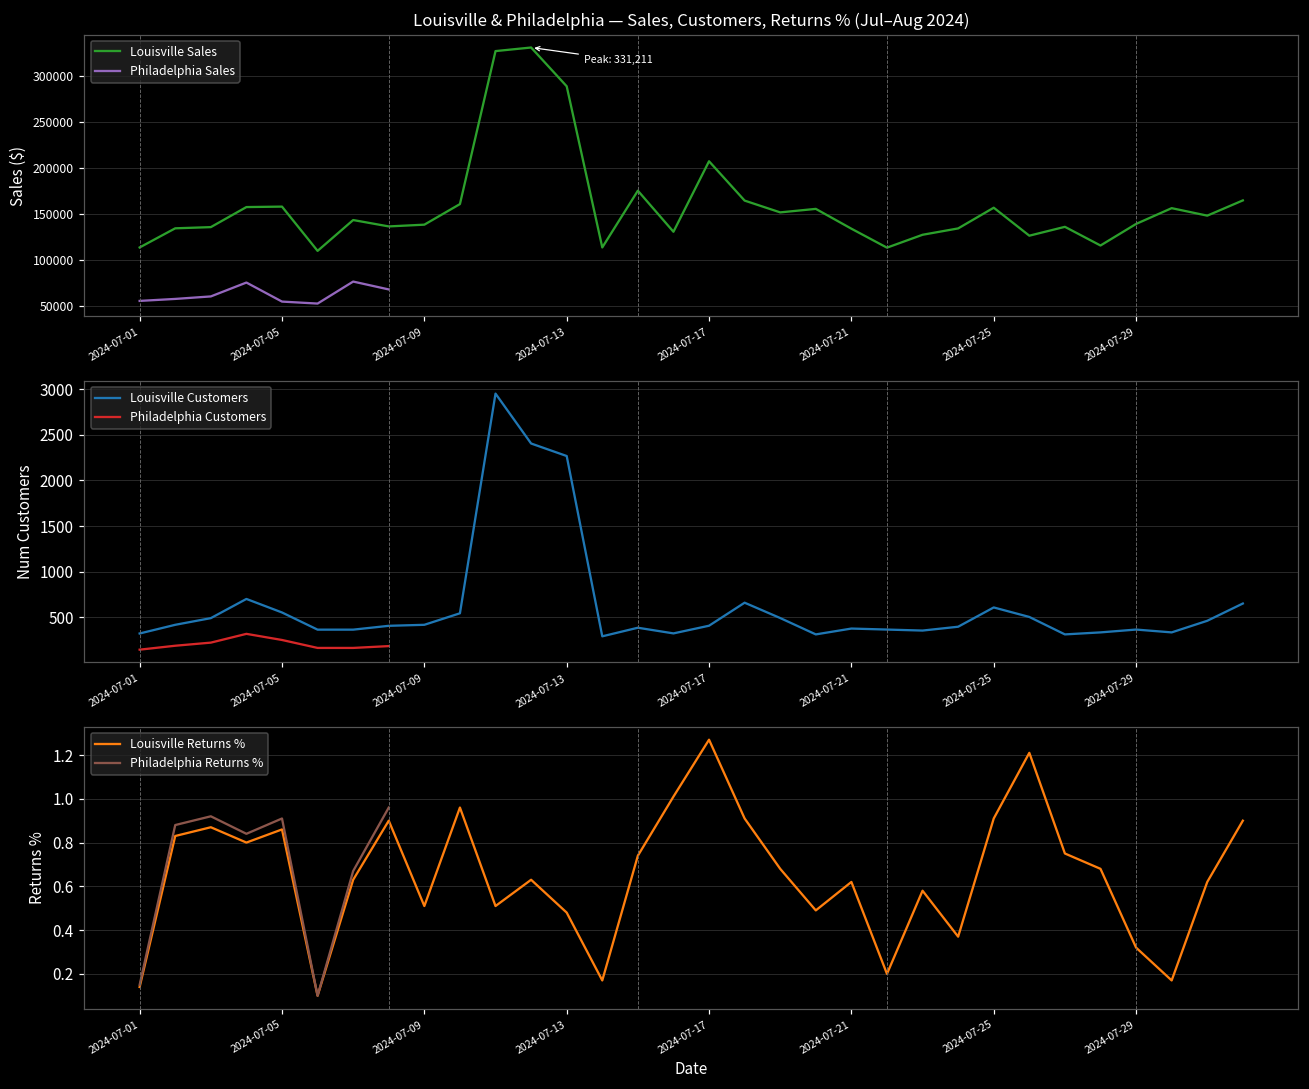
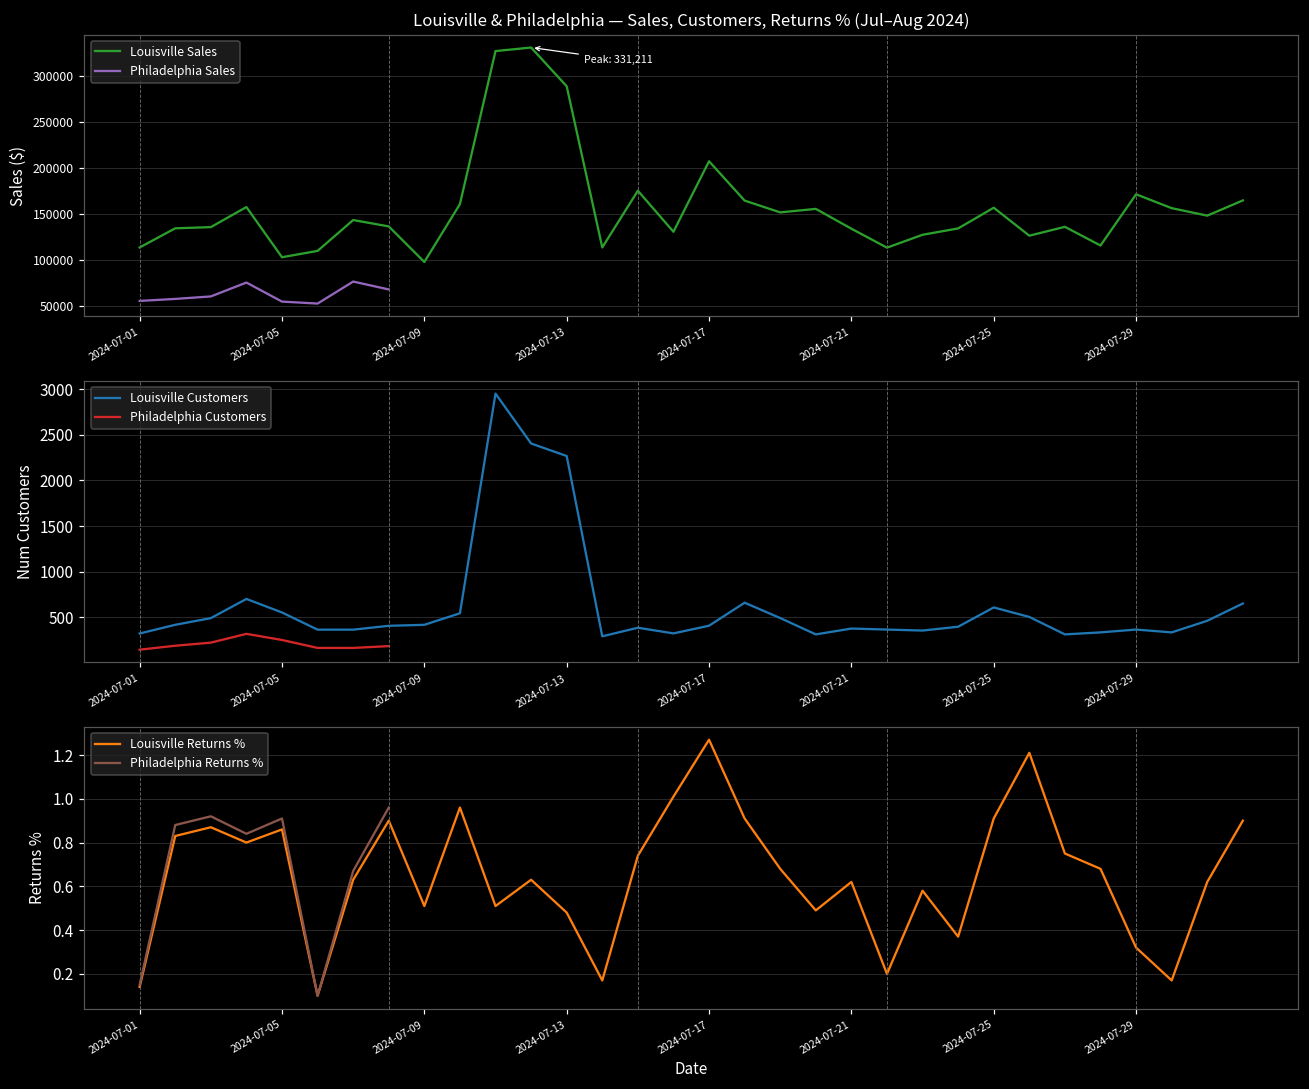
Louisville & Philadelphia — Sales, Customers, Returns % (Jul–Aug 2024), Louisville Sales, 2024-07-05: 160000 -> 100000
Louisville & Philadelphia — Sales, Customers, Returns % (Jul–Aug 2024), Louisville Sales, 2024-07-09: 140000 -> 100000
Louisville & Philadelphia — Sales, Customers, Returns % (Jul–Aug 2024), Louisville Sales, 2024-07-29: 140000 -> 170000
